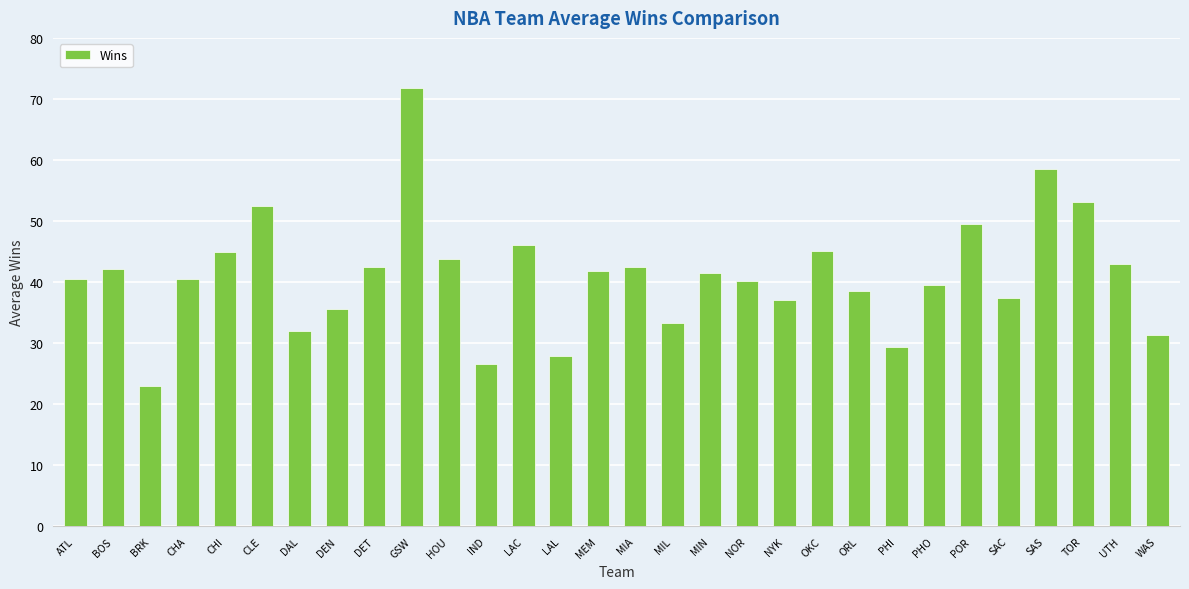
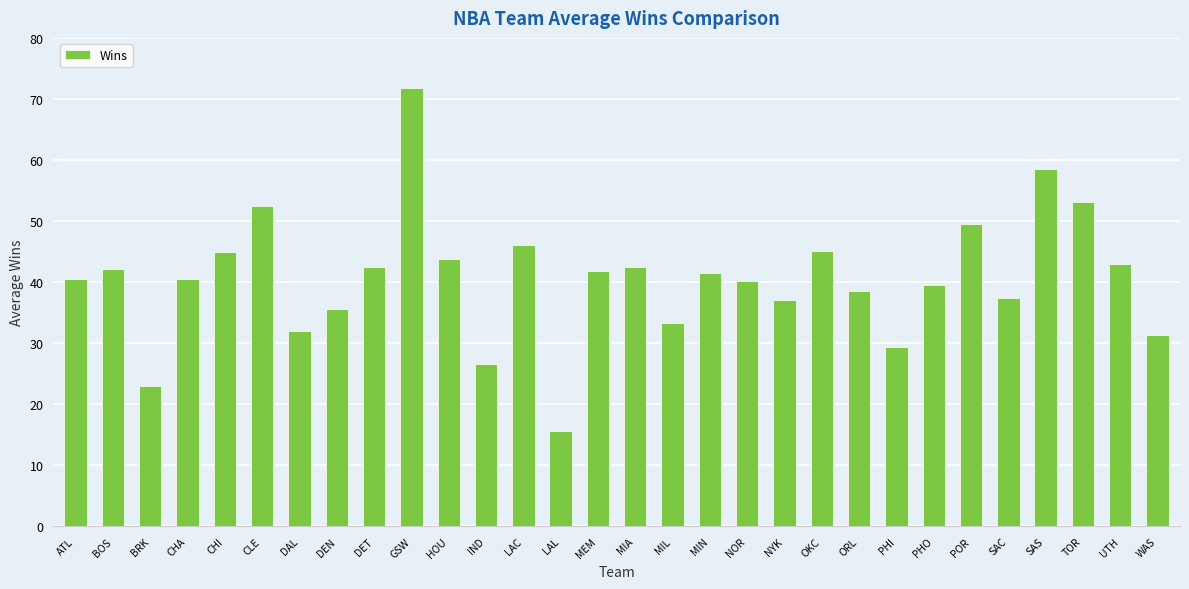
LAL: 28 -> 16
